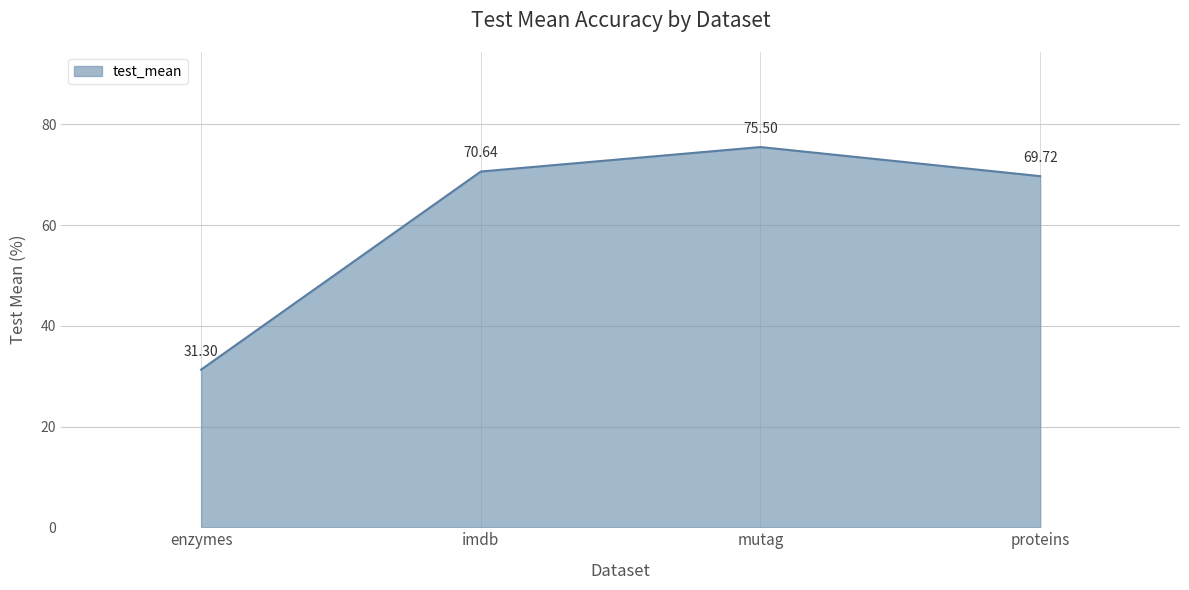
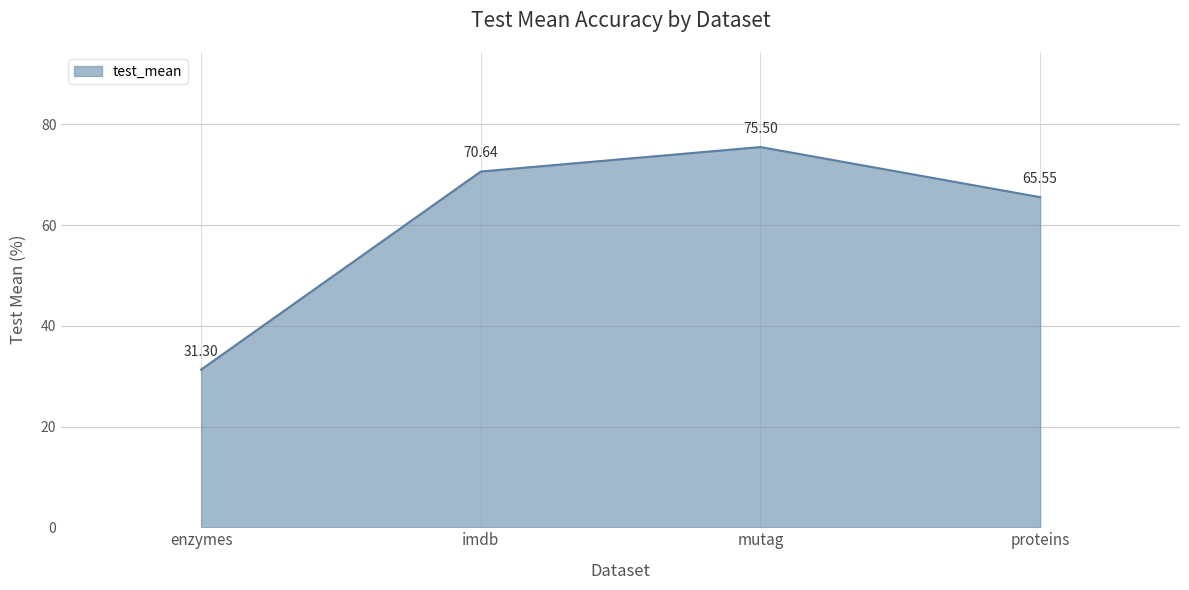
proteins: 69.72 -> 65.55
